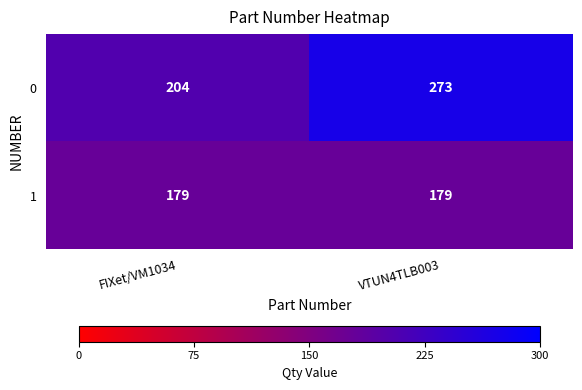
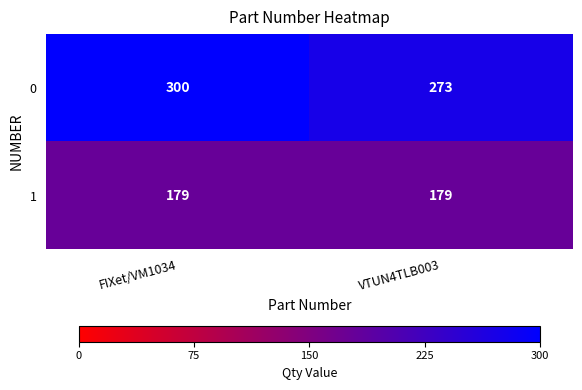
0, FIXet/VM1034: 204 -> 300
